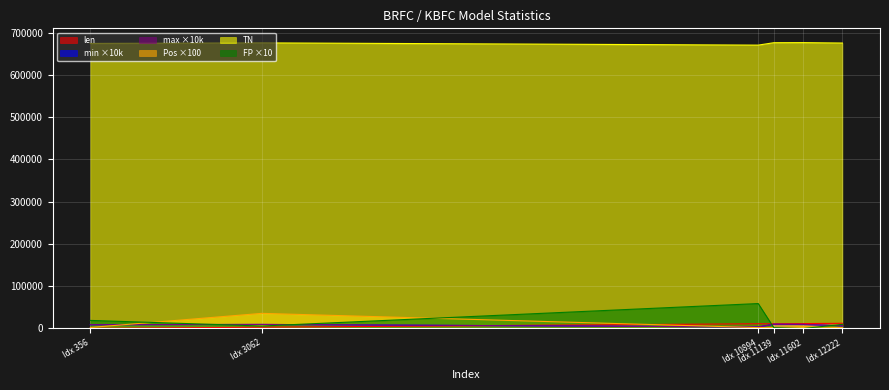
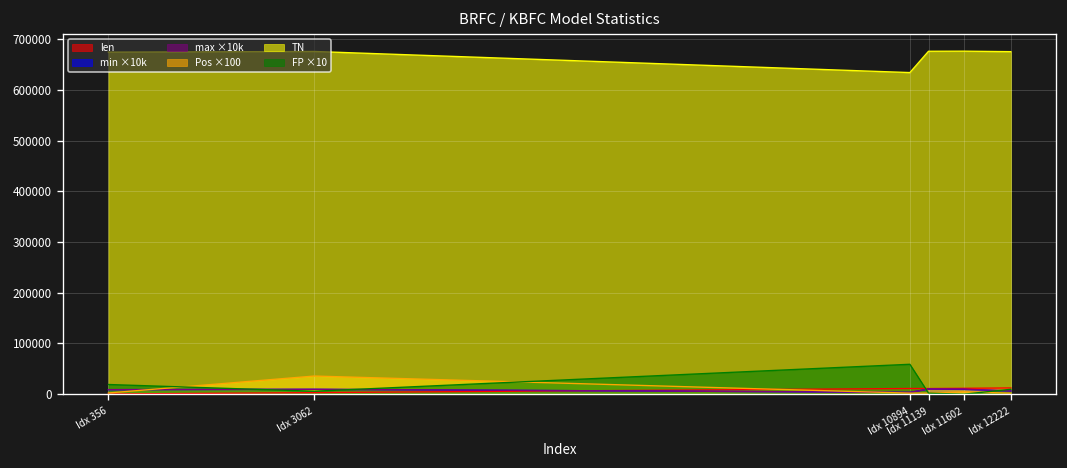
TN, Idx 10894: 670000 -> 630000
